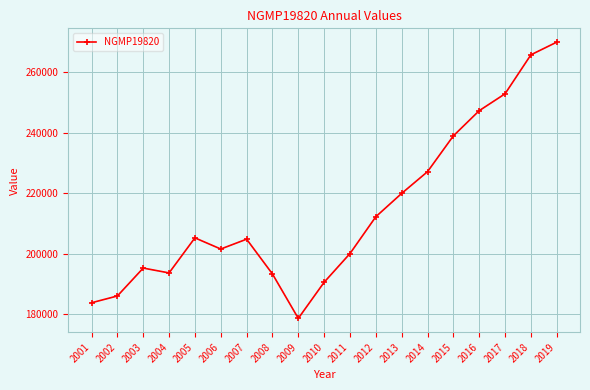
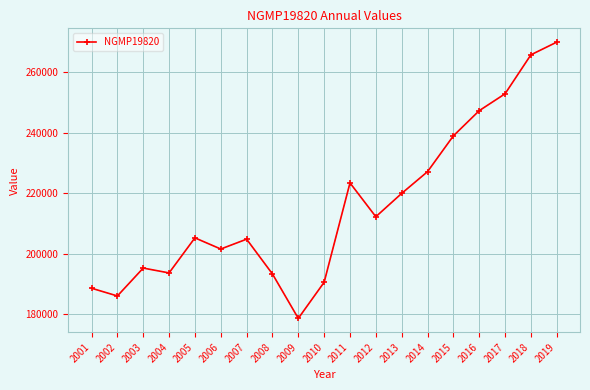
2001: 184000 -> 189000
2011: 200000 -> 223000
